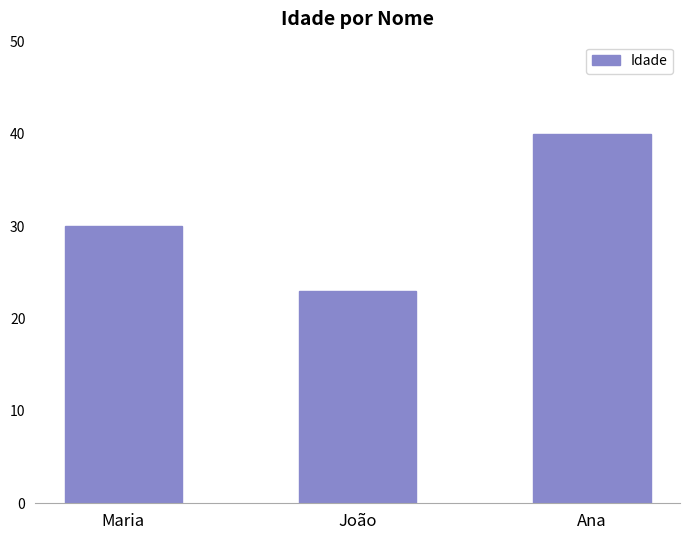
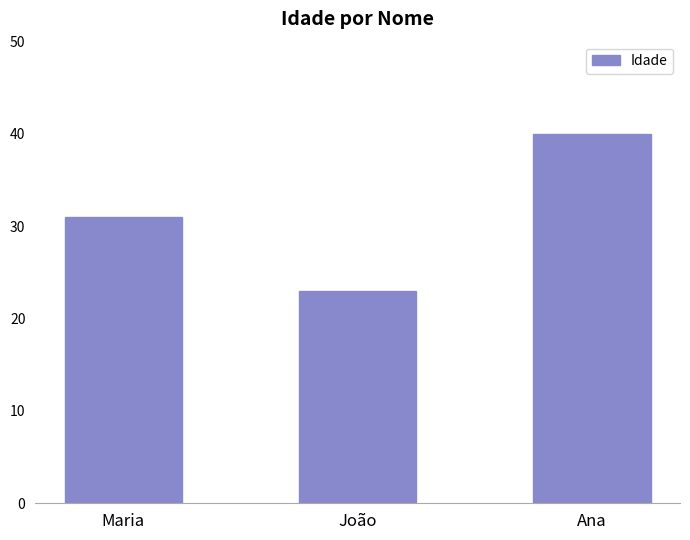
Maria: 30 -> 31
